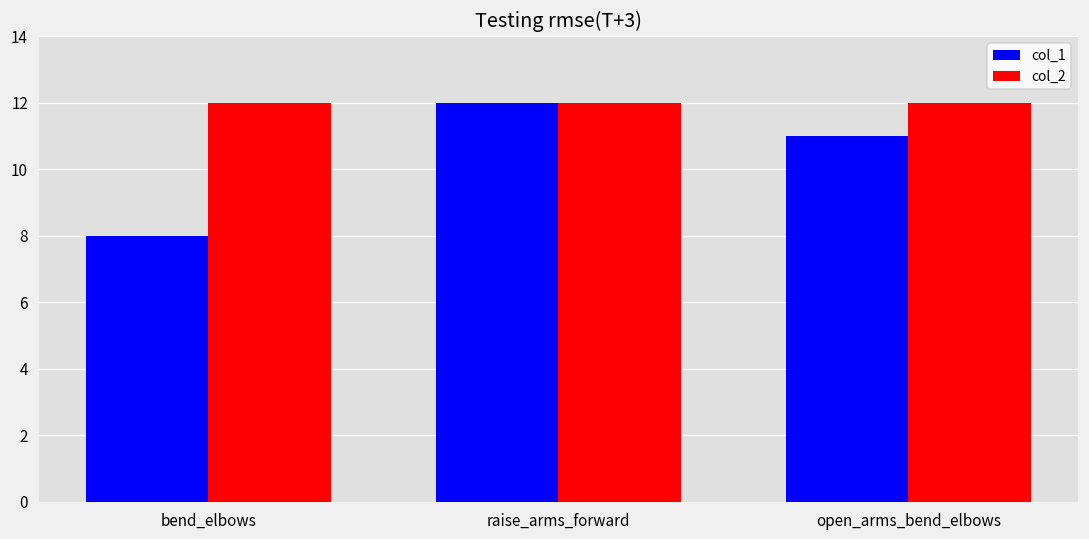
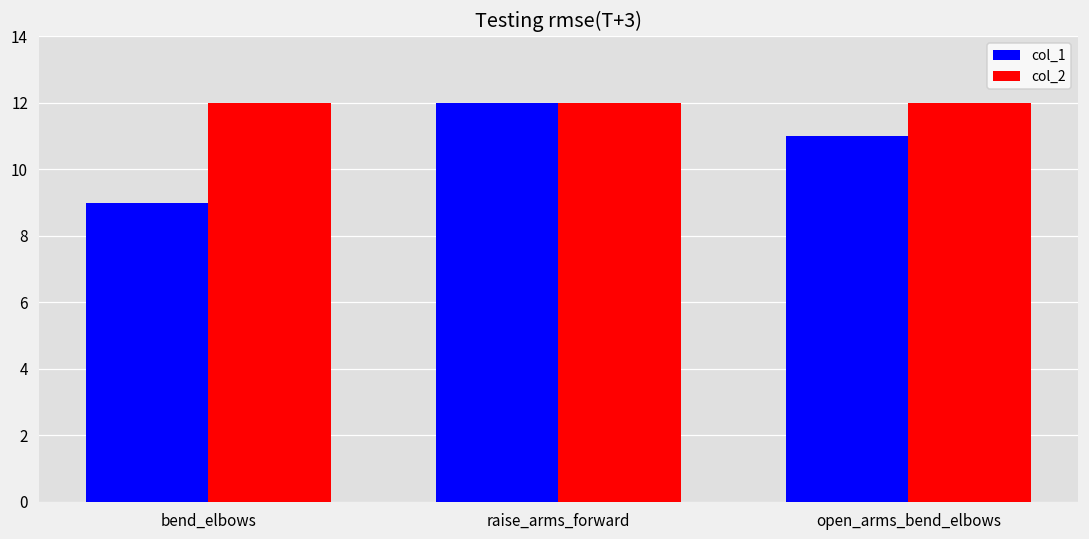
col_1, bend_elbows: 8 -> 9
